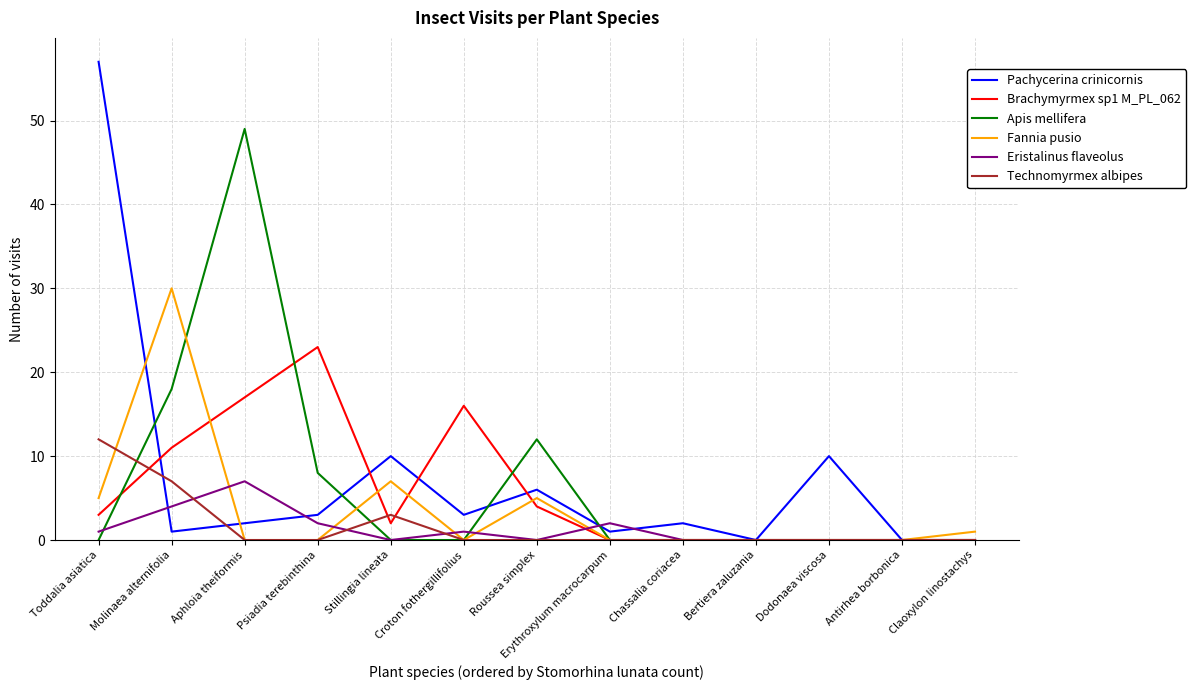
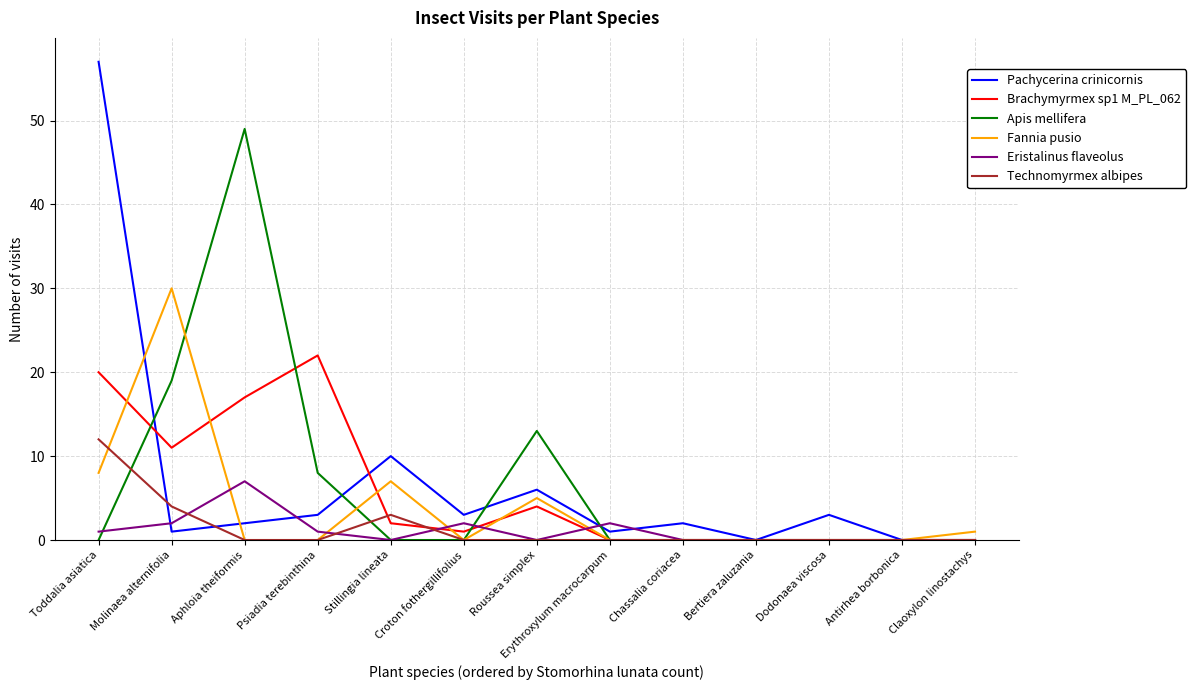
Brachymyrmex sp1 M_PL_062, Toddalia asiatica: 3 -> 20
Fannia pusio, Toddalia asiatica: 5 -> 8
Apis mellifera, Molinaea alternifolia: 18 -> 19
Eristalinus flaveolus, Molinaea alternifolia: 4 -> 2
Technomyrmex albipes, Molinaea alternifolia: 7 -> 4
Brachymyrmex sp1 M_PL_062, Psiadia terebinthina: 23 -> 22
Eristalinus flaveolus, Psiadia terebinthina: 2 -> 1
Brachymyrmex sp1 M_PL_062, Croton fothergillifolius: 16 -> 1
Eristalinus flaveolus, Croton fothergillifolius: 1 -> 2
Apis mellifera, Roussea simplex: 12 -> 13
Pachycerina crinicornis, Dodonaea viscosa: 10 -> 3
